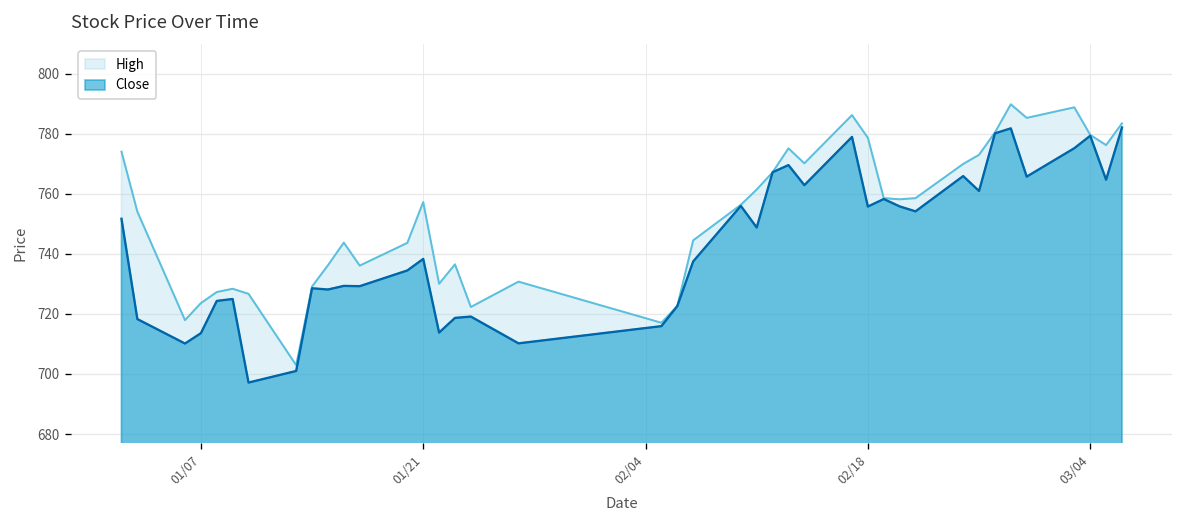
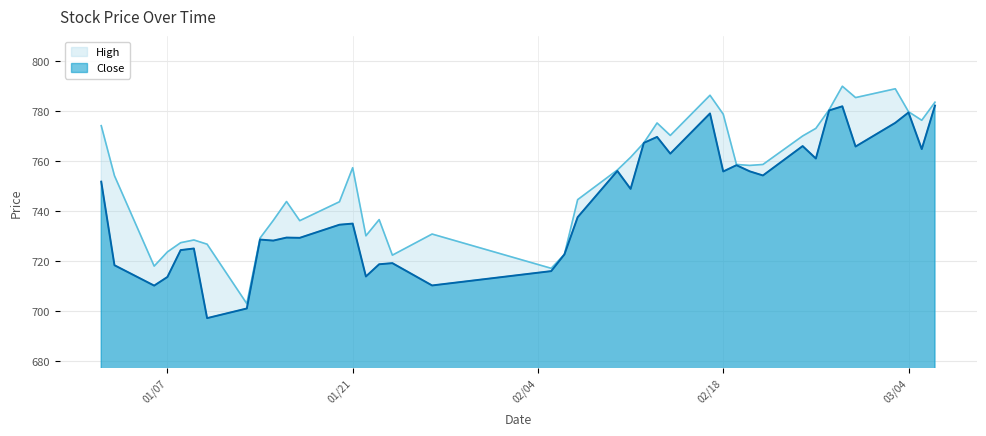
Close, 01/21: 738 -> 735
